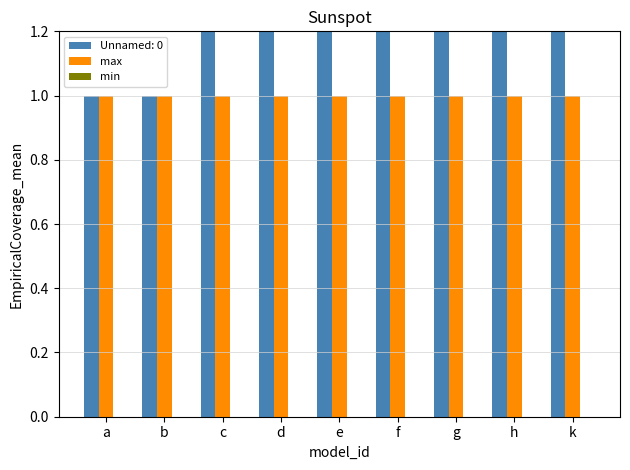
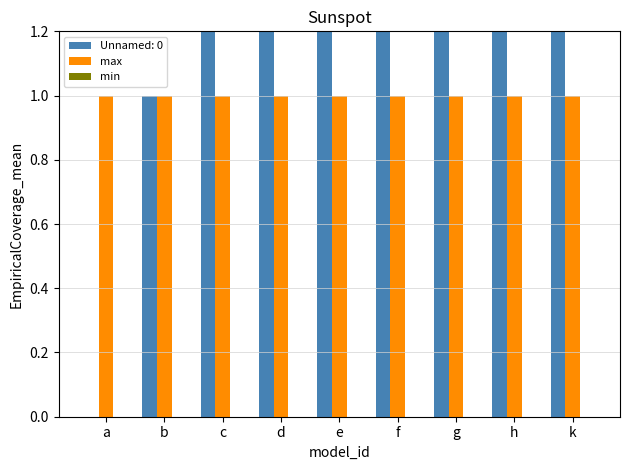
Unnamed: 0, a: 1 -> 0
